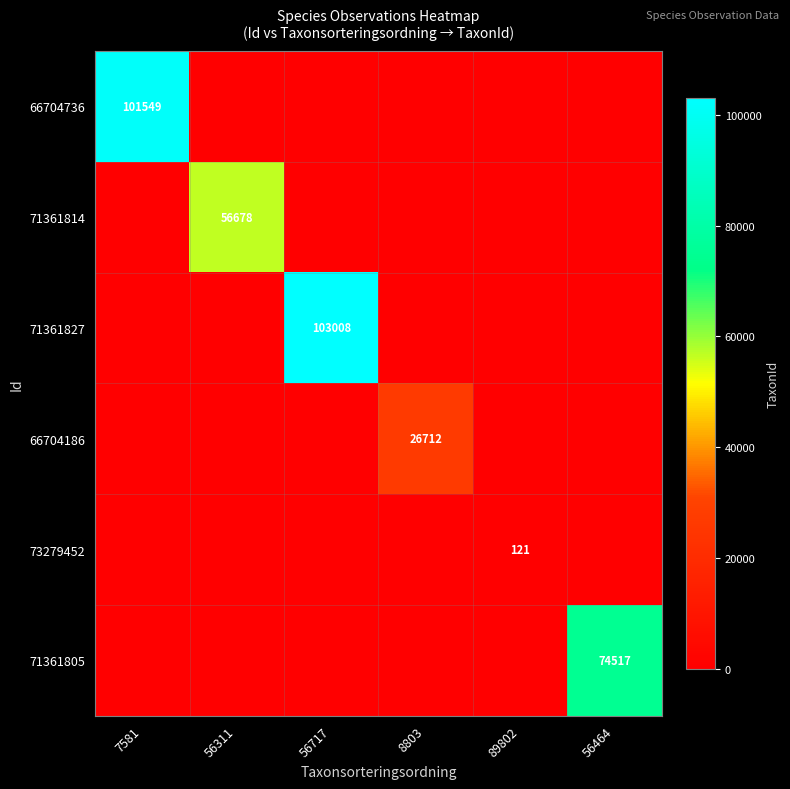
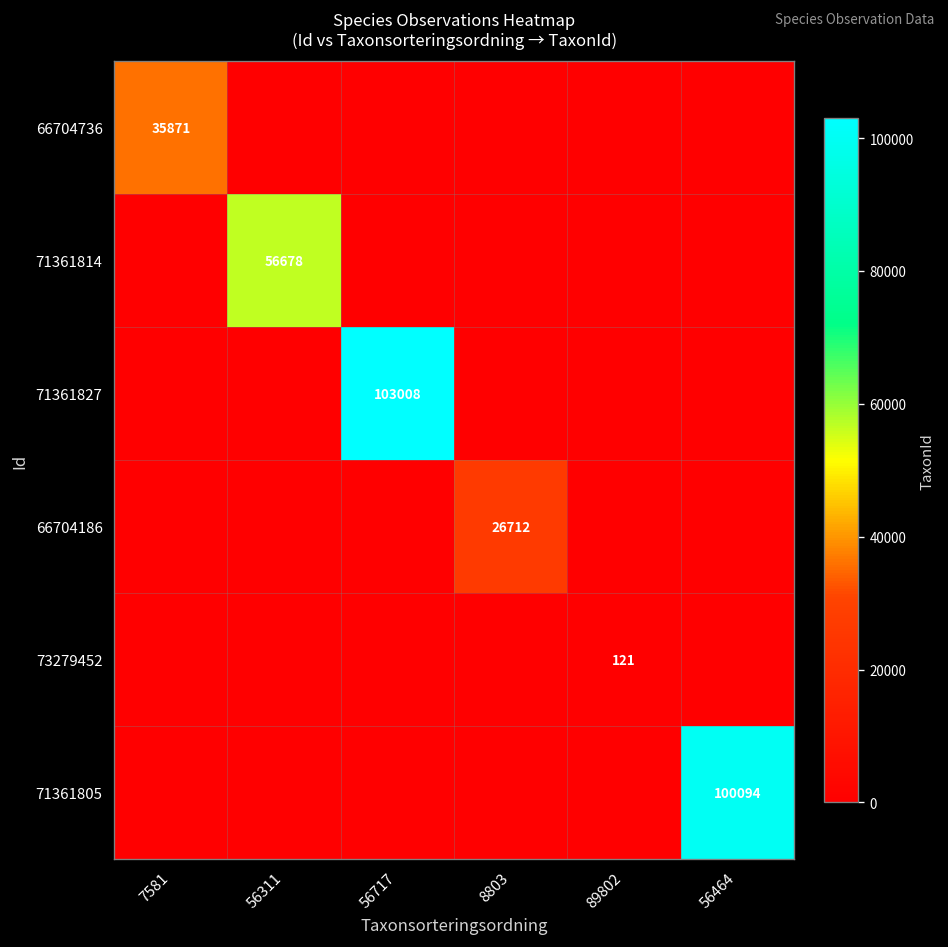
66704736, 7581: 101549 -> 35871
71361805, 56464: 74517 -> 100094
